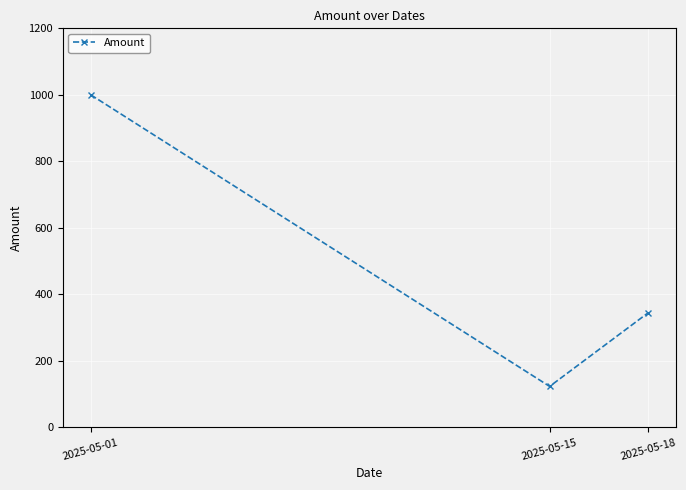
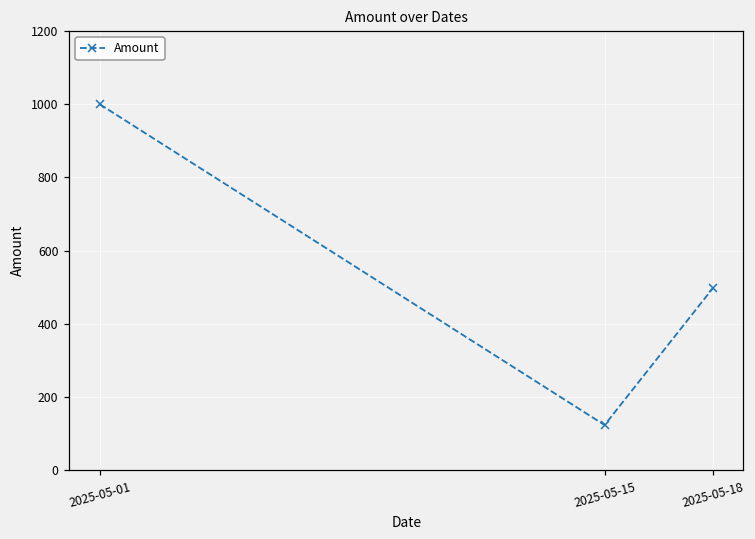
2025-05-18: 340 -> 500
